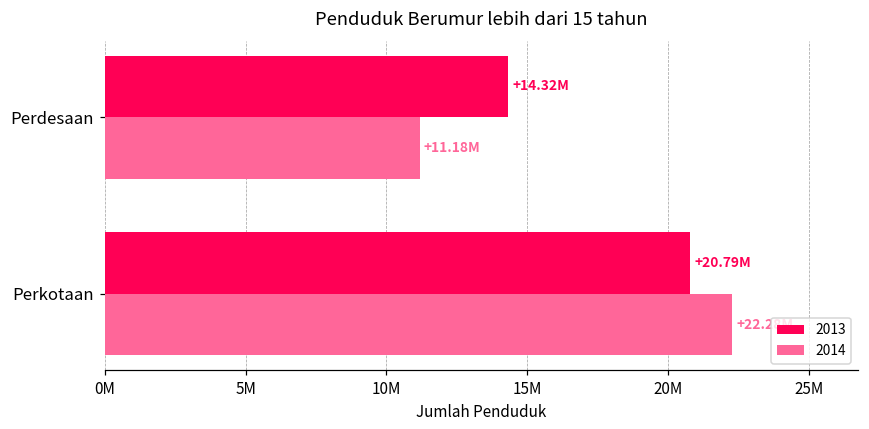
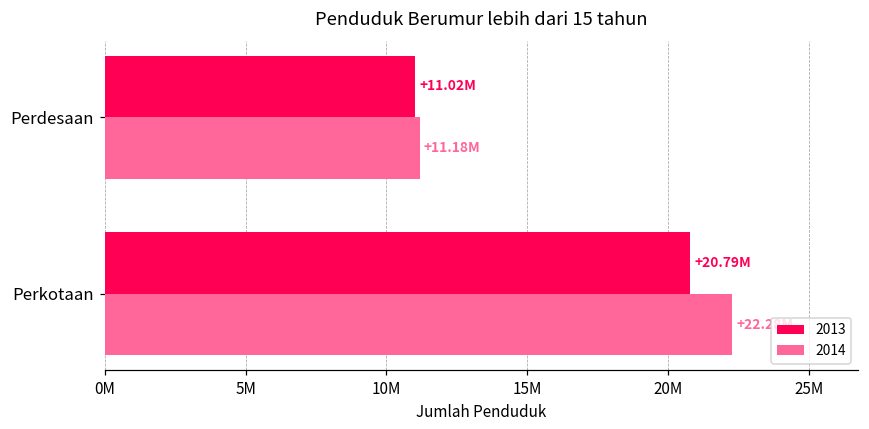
2013, Perdesaan: +14.32M -> +11.02M
